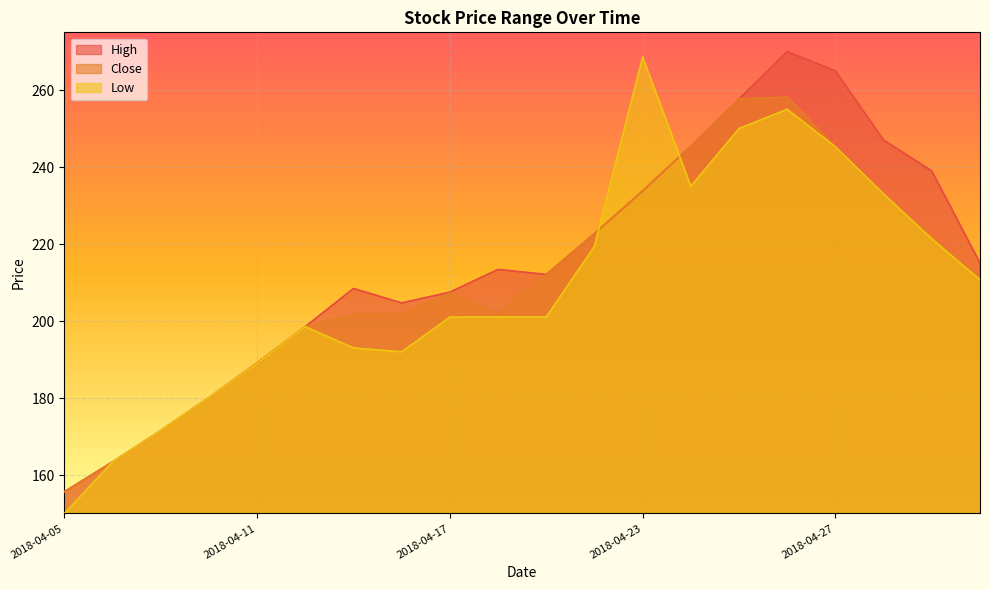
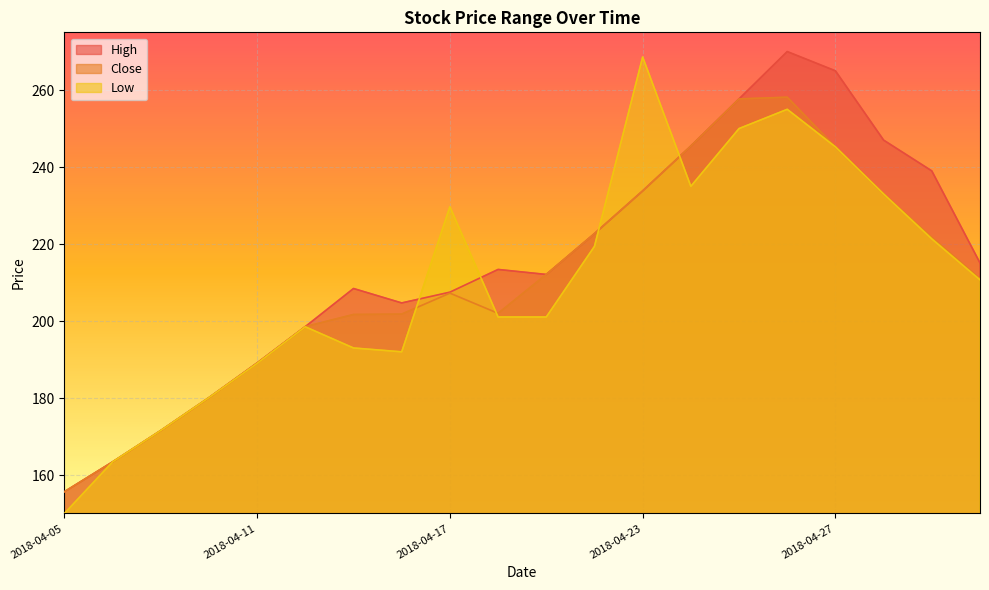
Low, 2018-04-17: 201 -> 230
